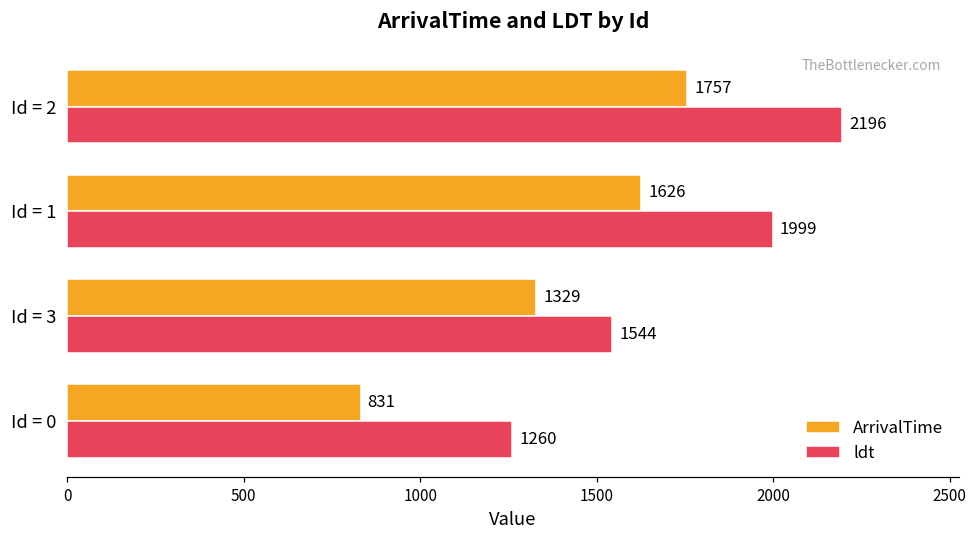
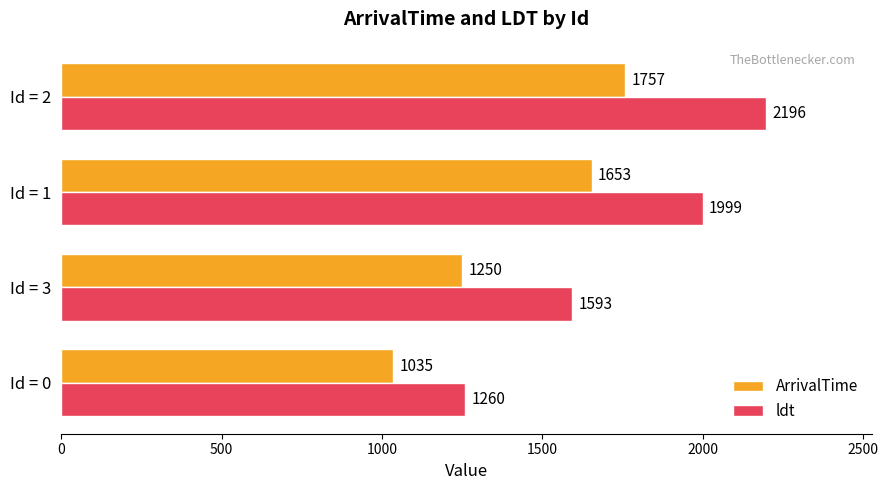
ArrivalTime, Id = 1: 1626 -> 1653
ArrivalTime, Id = 3: 1329 -> 1250
ldt, Id = 3: 1544 -> 1593
ArrivalTime, Id = 0: 831 -> 1035
